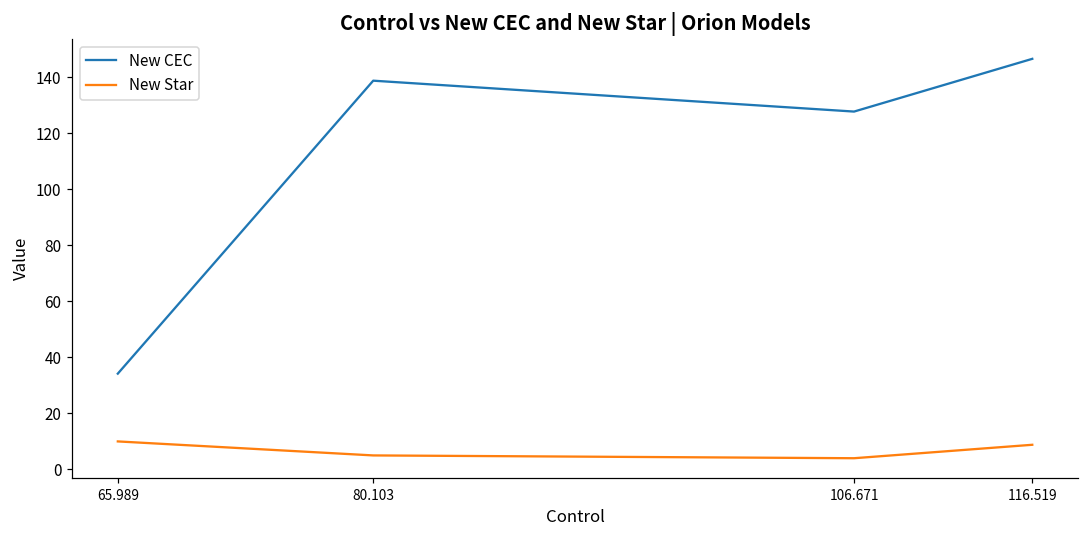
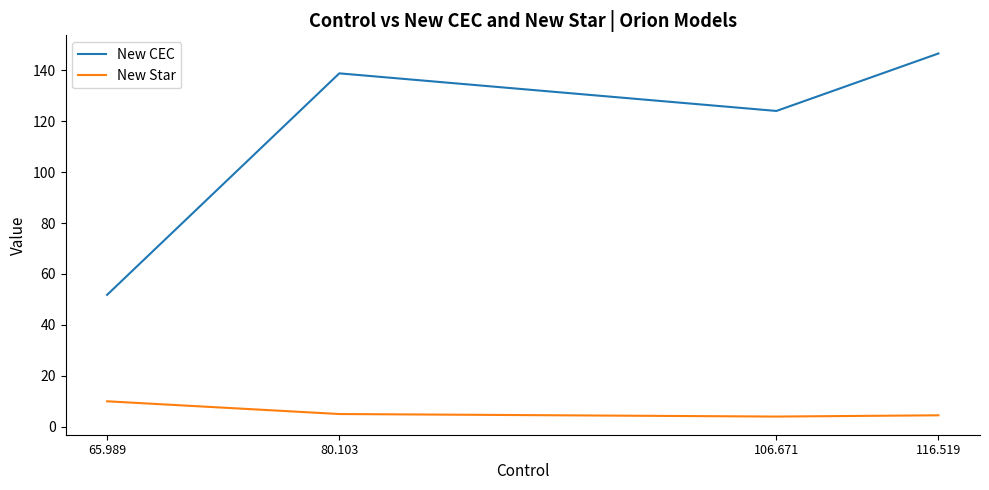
New CEC, 65.989: 34 -> 52
New CEC, 106.671: 128 -> 124
New Star, 116.519: 9 -> 5
